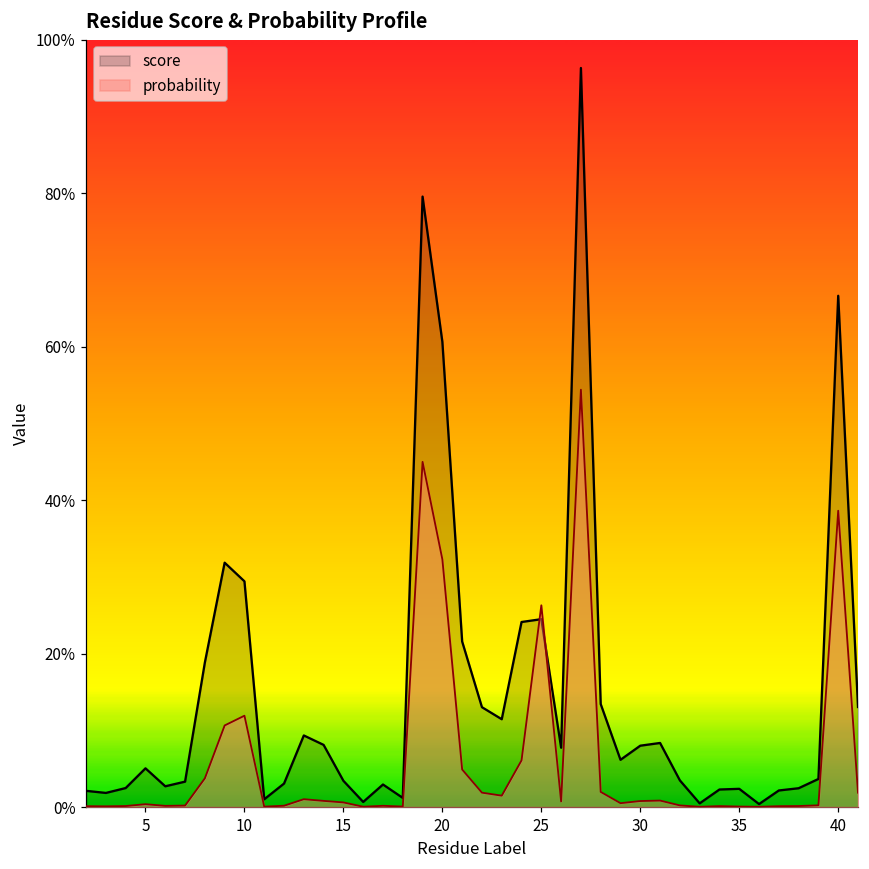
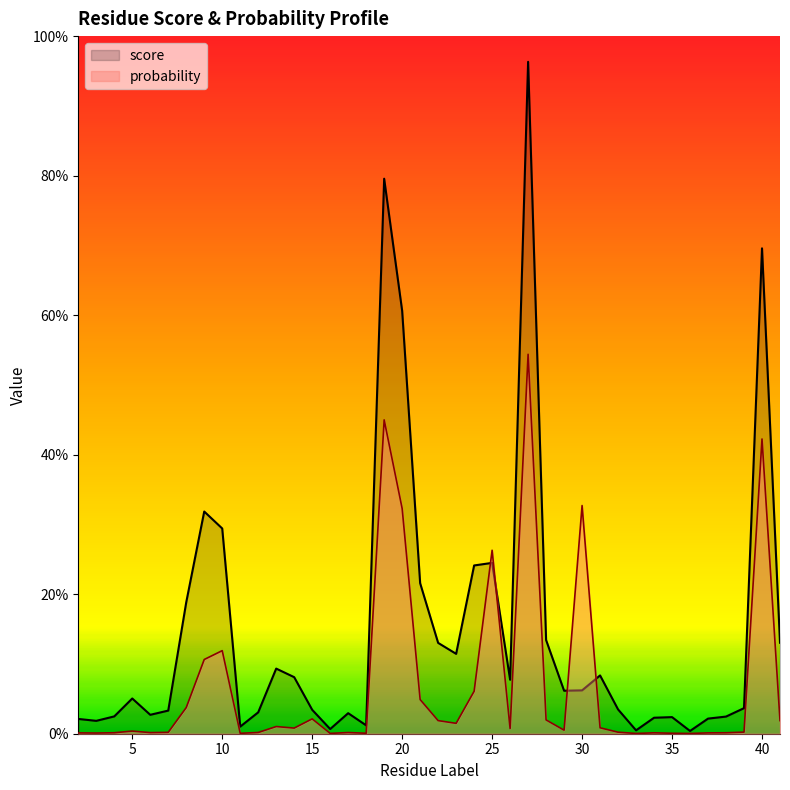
probability, 15: 1% -> 2%
score, 30: 8% -> 6%
probability, 30: 1% -> 33%
score, 40: 67% -> 70%
probability, 40: 39% -> 42%
